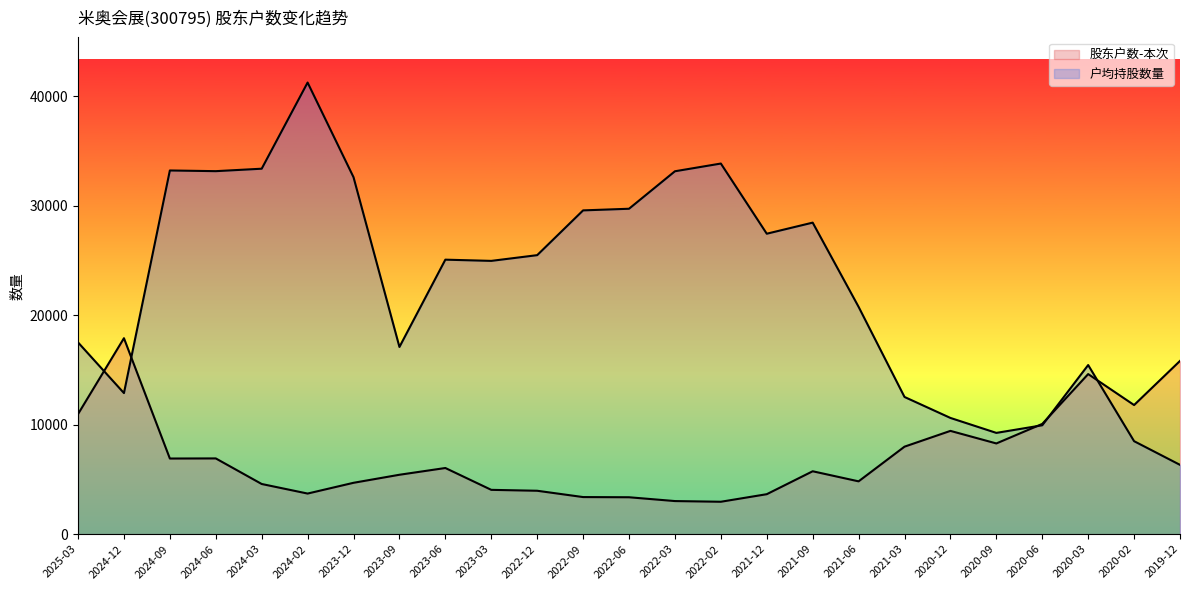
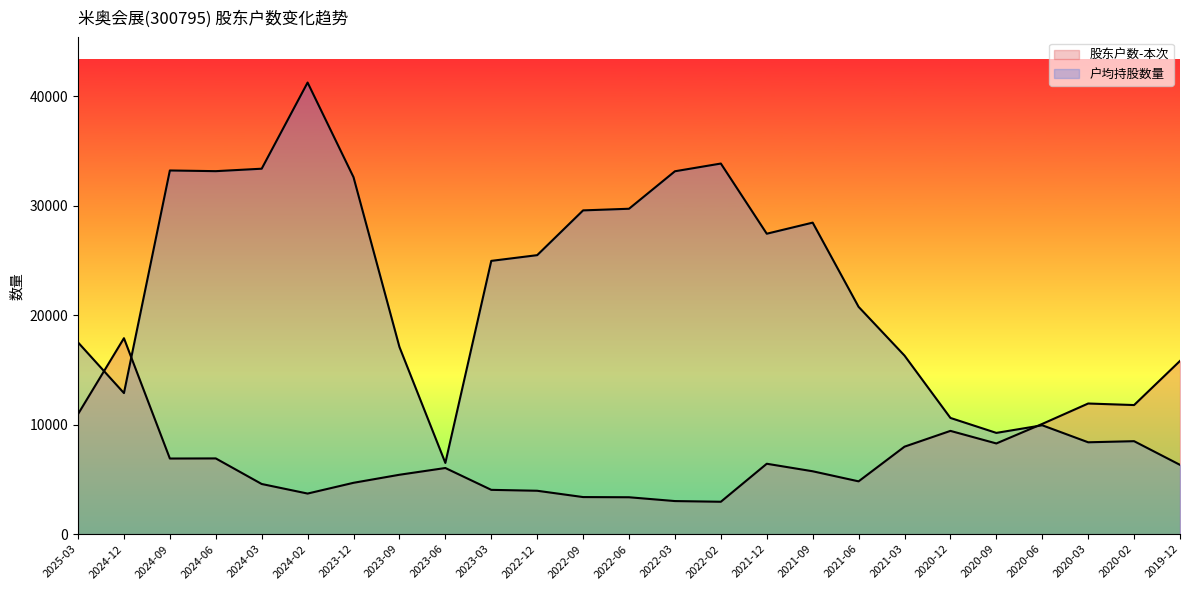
户均持股数量, 2023-06: 25100 -> 6500
股东户数-本次, 2021-12: 3600 -> 6400
户均持股数量, 2021-03: 12500 -> 16300
股东户数-本次, 2020-03: 14600 -> 11900
户均持股数量, 2020-03: 15400 -> 8400
